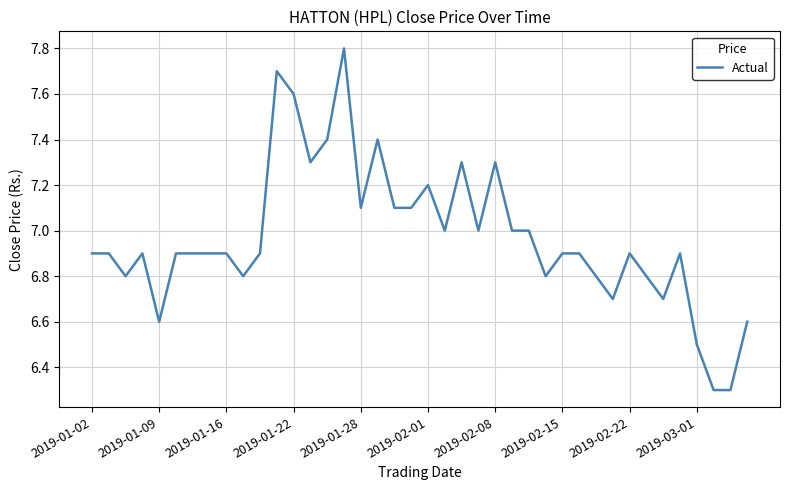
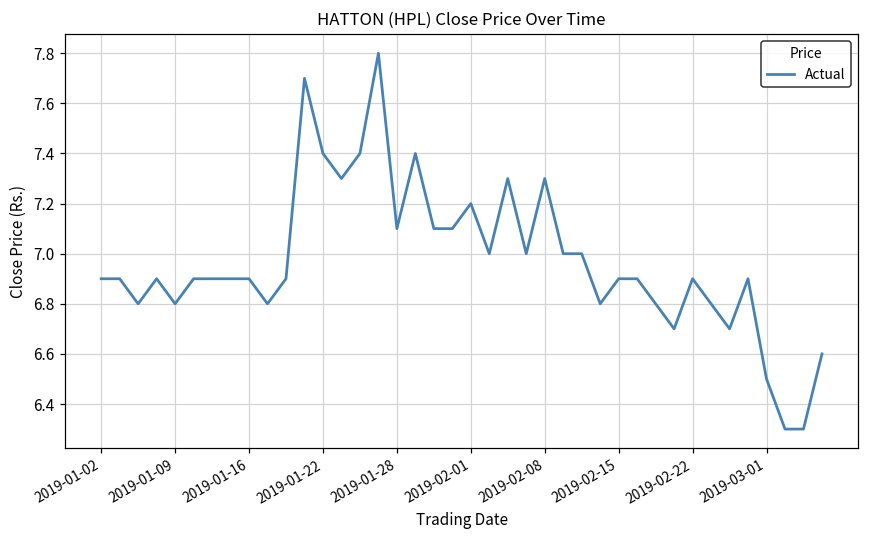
2019-01-09: 6.6 -> 6.8
2019-01-22: 7.6 -> 7.4
